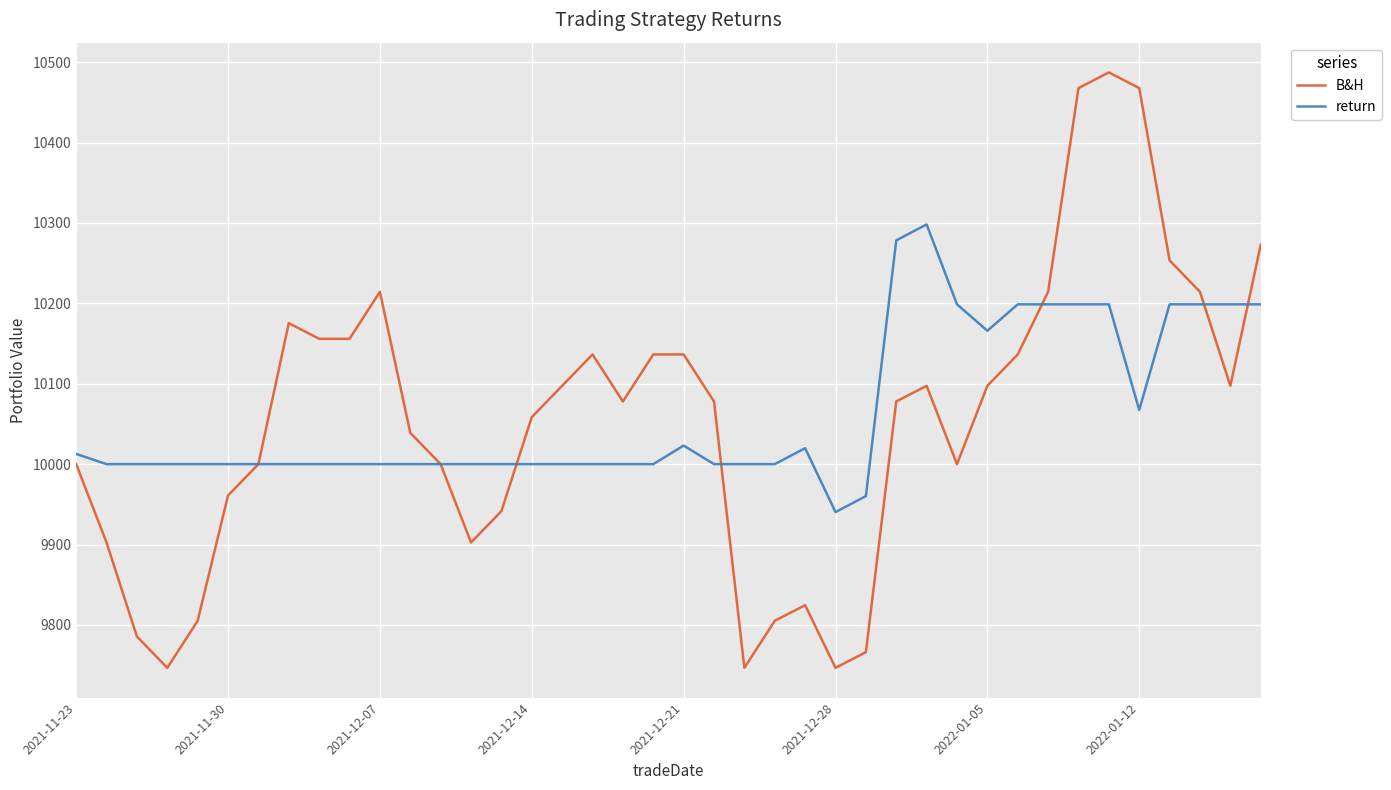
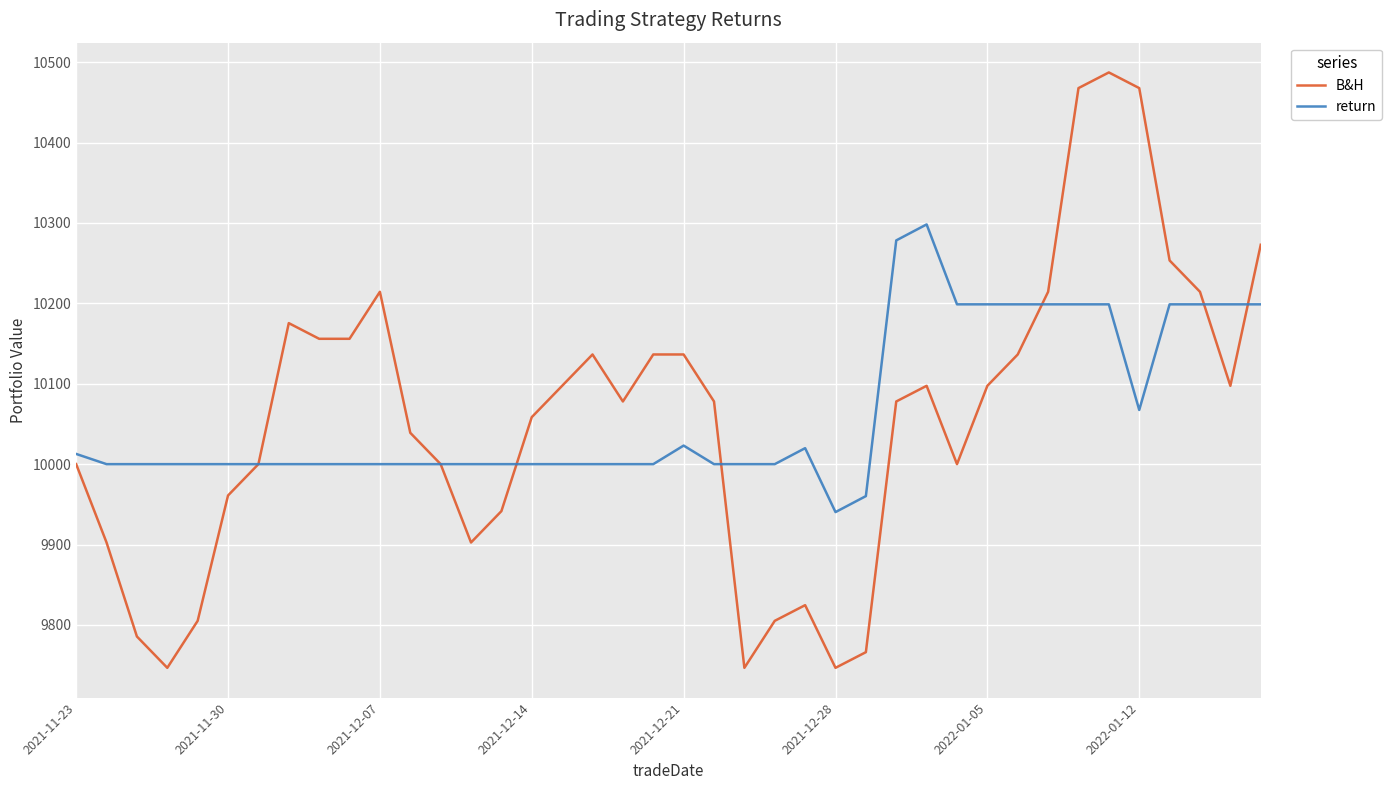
return, 2022-01-05: 10170 -> 10200
